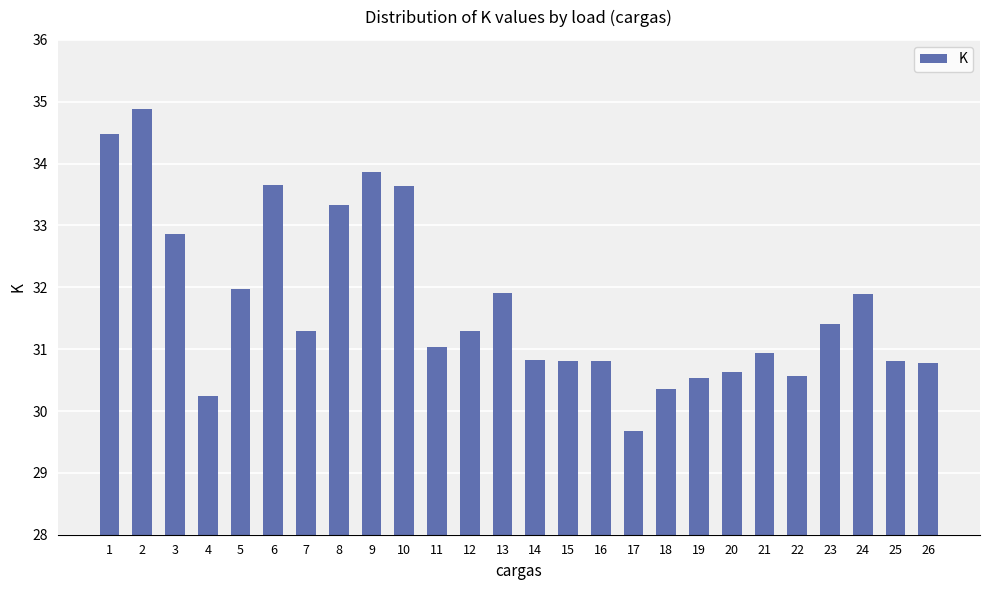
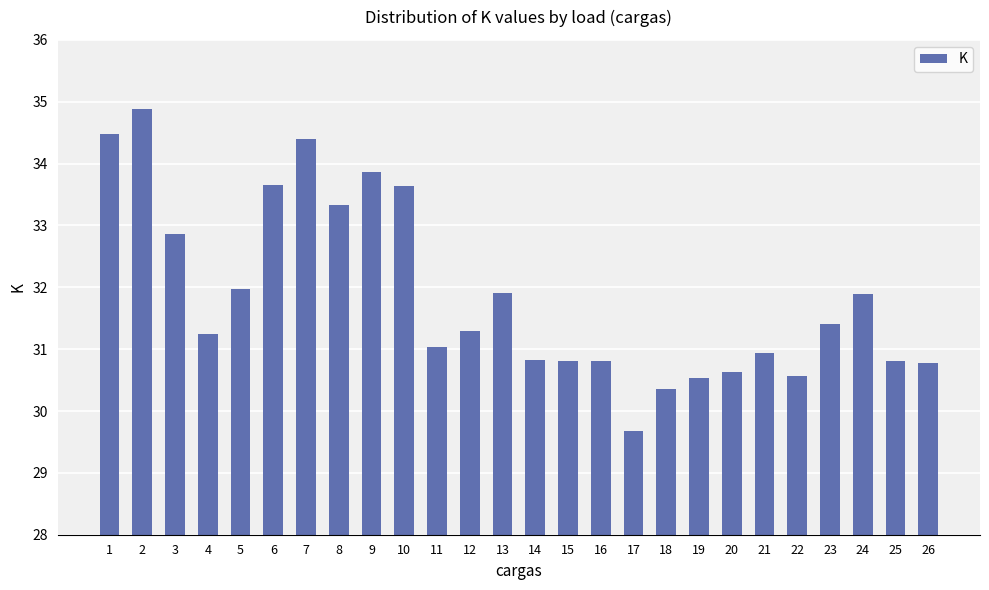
4: 30.3 -> 31.3
7: 31.3 -> 34.4
